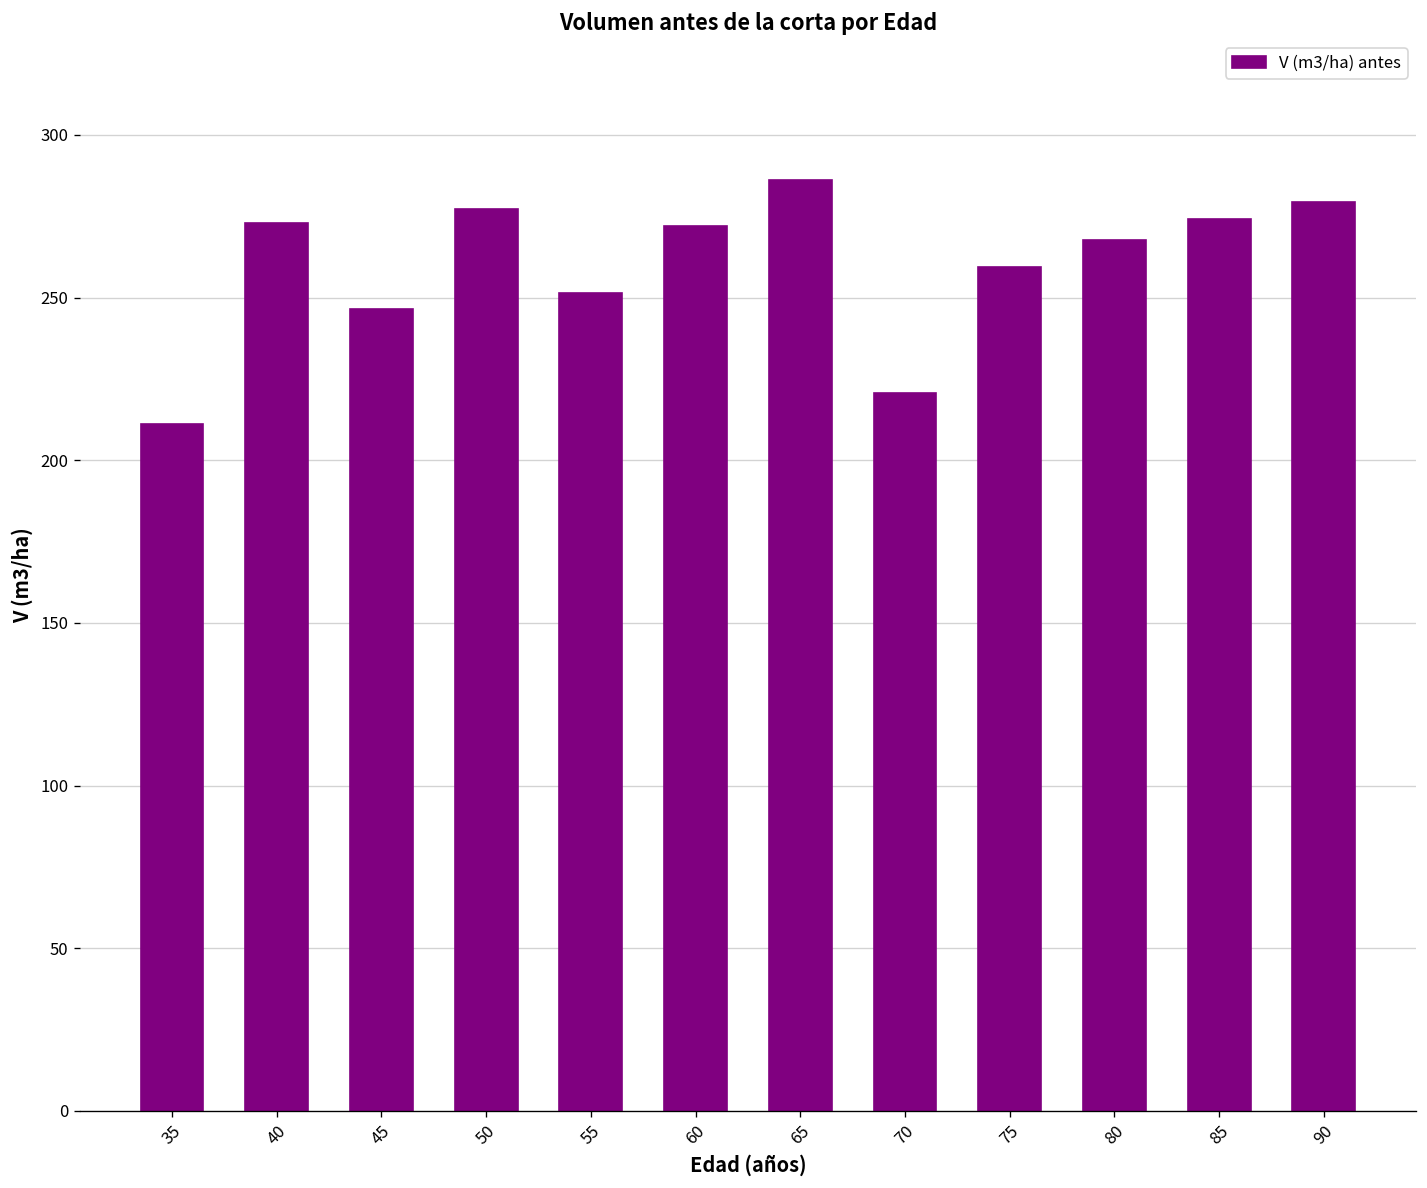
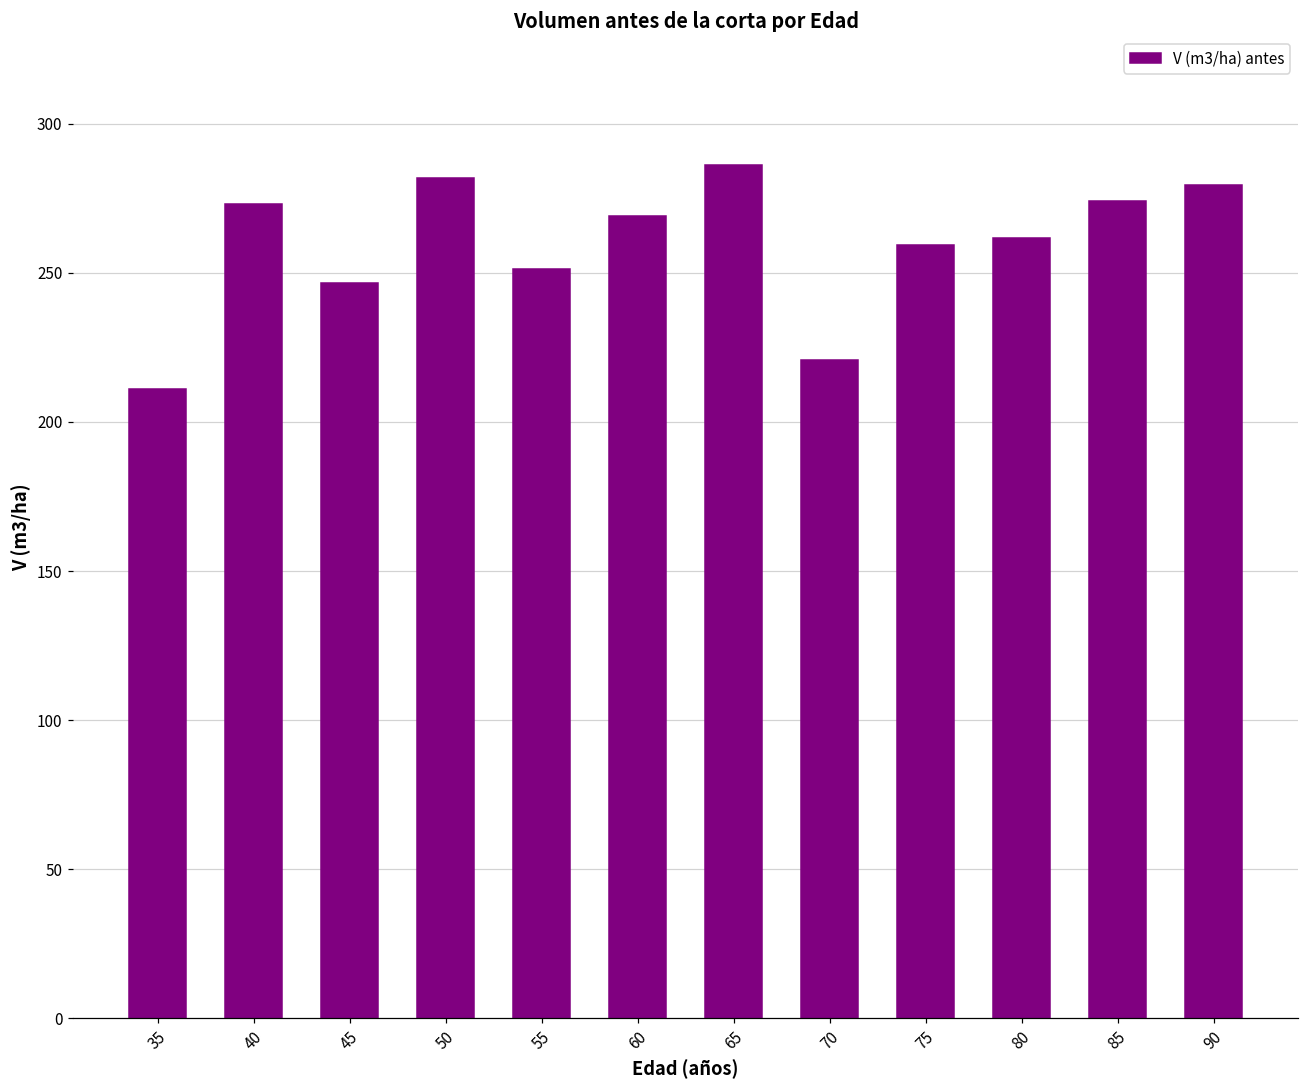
50: 277 -> 282
60: 272 -> 269
80: 268 -> 262
